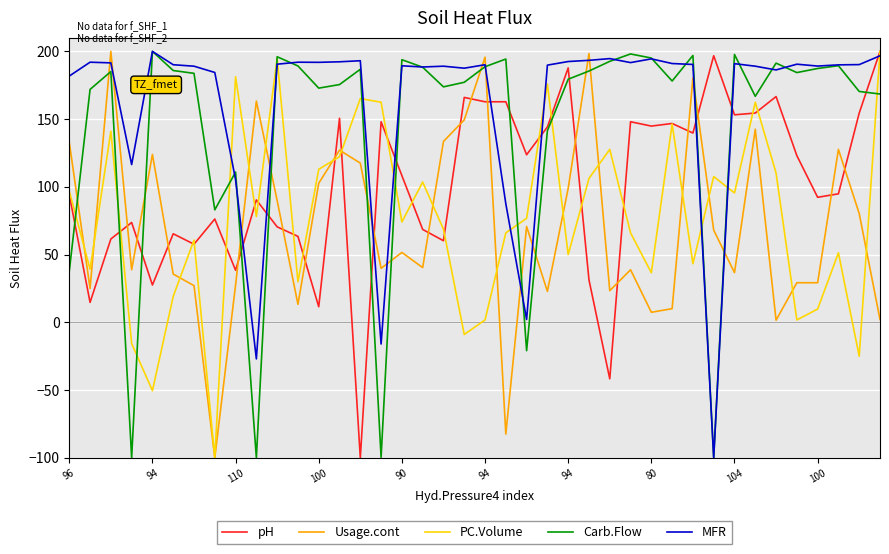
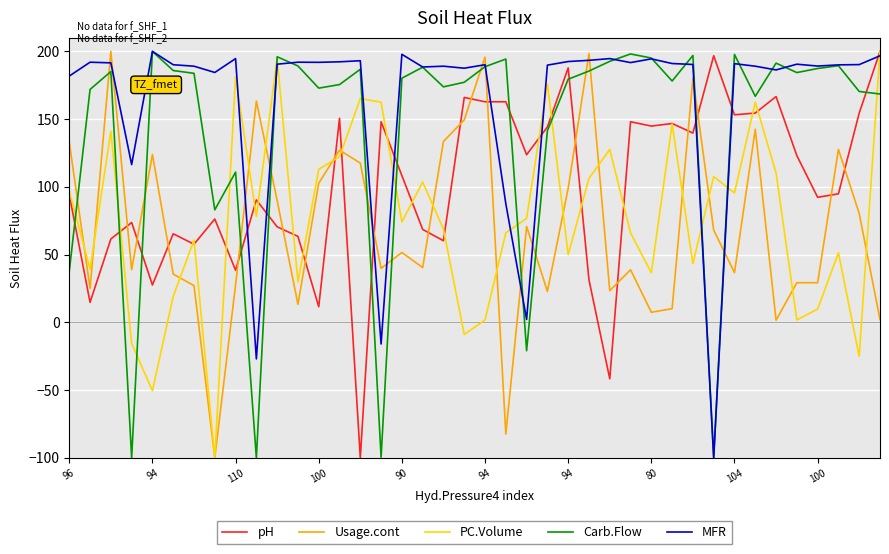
MFR, 110: 105 -> 195
Carb.Flow, 90: 194 -> 180
MFR, 90: 189 -> 198
